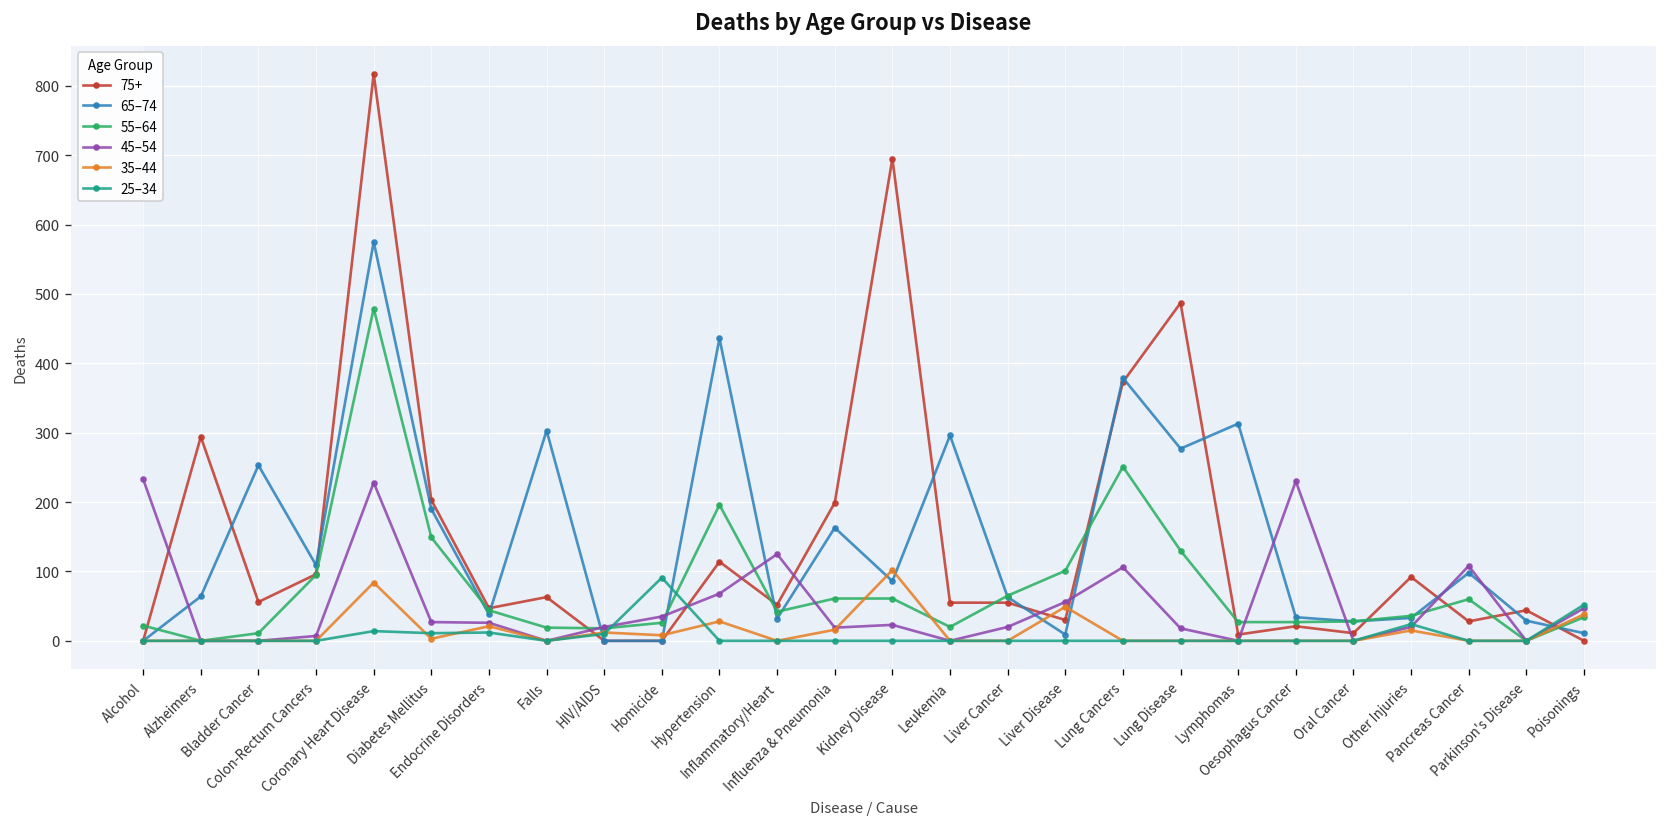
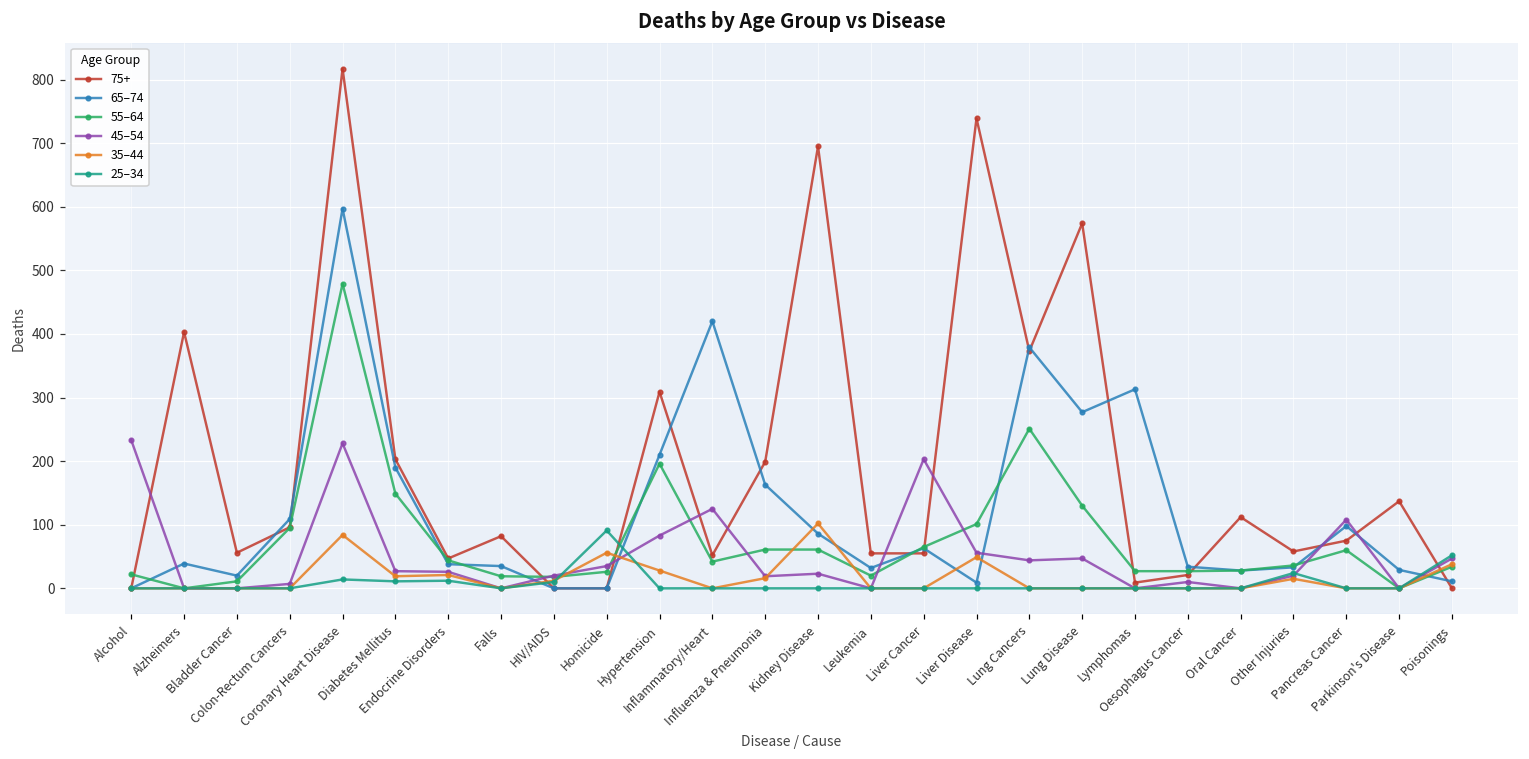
75+, Alzheimers: 290 -> 400
65–74, Alzheimers: 60 -> 40
65–74, Bladder Cancer: 250 -> 20
65–74, Coronary Heart Disease: 580 -> 600
35–44, Diabetes Mellitus: 0 -> 20
75+, Falls: 60 -> 80
65–74, Falls: 300 -> 40
35–44, Homicide: 10 -> 60
75+, Hypertension: 110 -> 310
65–74, Hypertension: 440 -> 210
45–54, Hypertension: 70 -> 80
65–74, Inflammatory/Heart: 30 -> 420
65–74, Leukemia: 300 -> 30
45–54, Liver Cancer: 20 -> 200
75+, Liver Disease: 30 -> 740
45–54, Lung Cancers: 110 -> 40
75+, Lung Disease: 490 -> 570
45–54, Lung Disease: 20 -> 50
45–54, Oesophagus Cancer: 230 -> 10
75+, Oral Cancer: 10 -> 110
75+, Other Injuries: 90 -> 60
75+, Pancreas Cancer: 30 -> 80
75+, Parkinson's Disease: 40 -> 140
